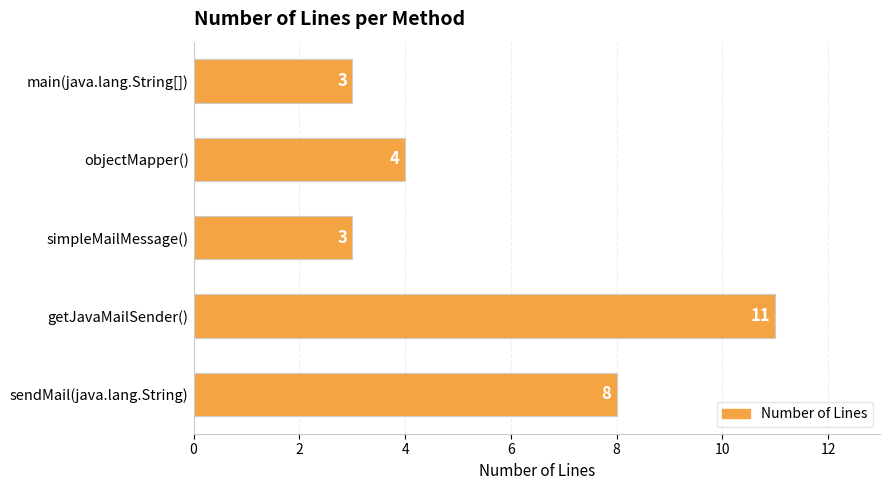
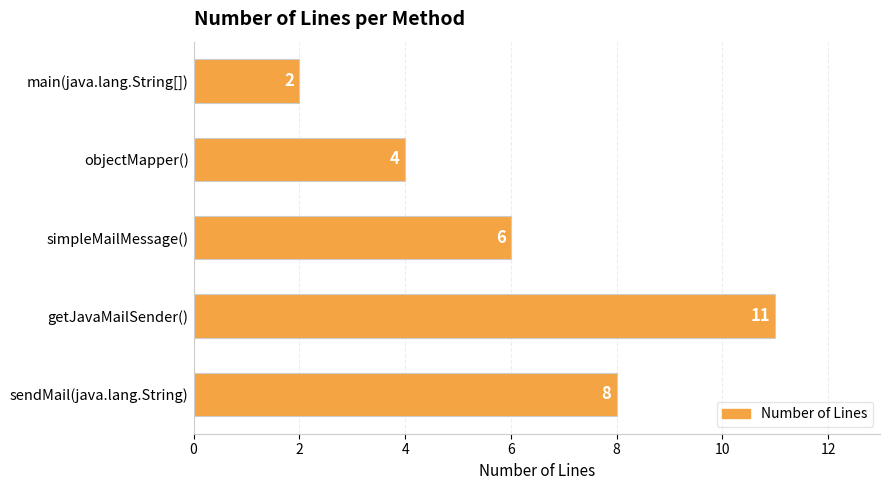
main(java.lang.String[]): 3 -> 2
simpleMailMessage(): 3 -> 6
